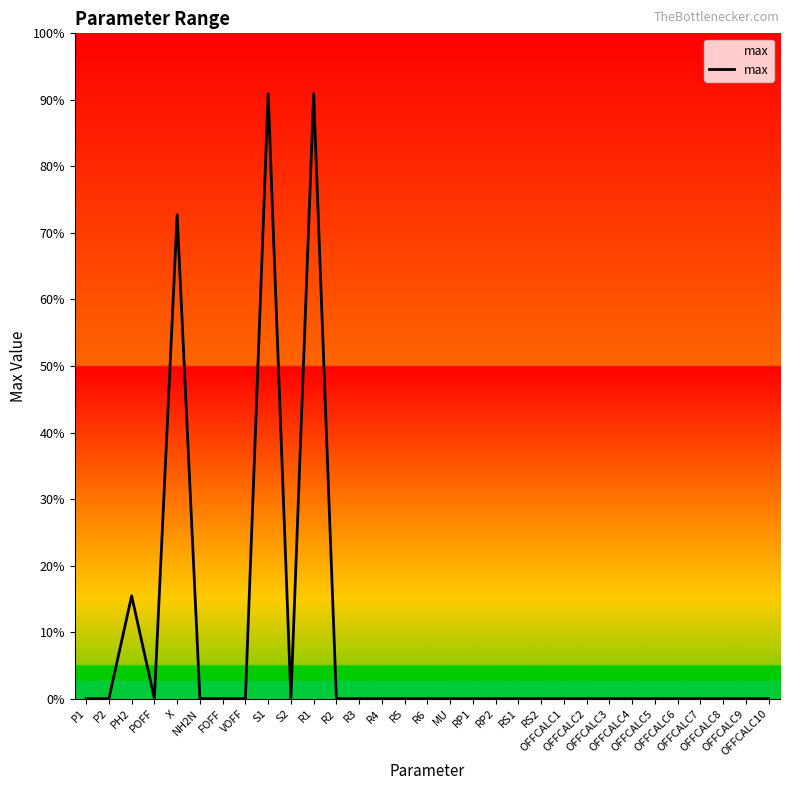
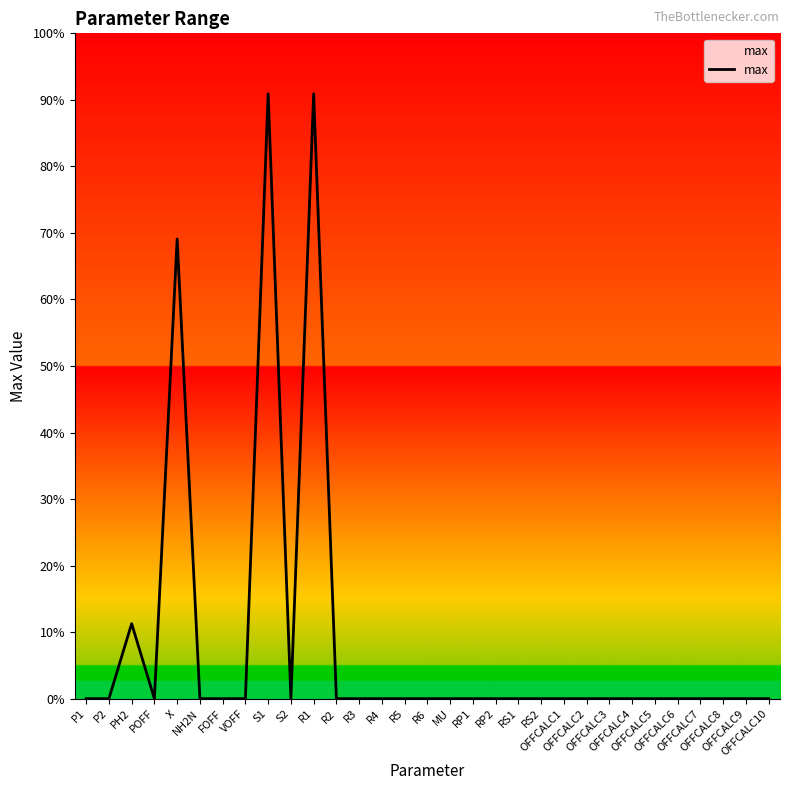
PH2: 15% -> 11%
X: 73% -> 69%
